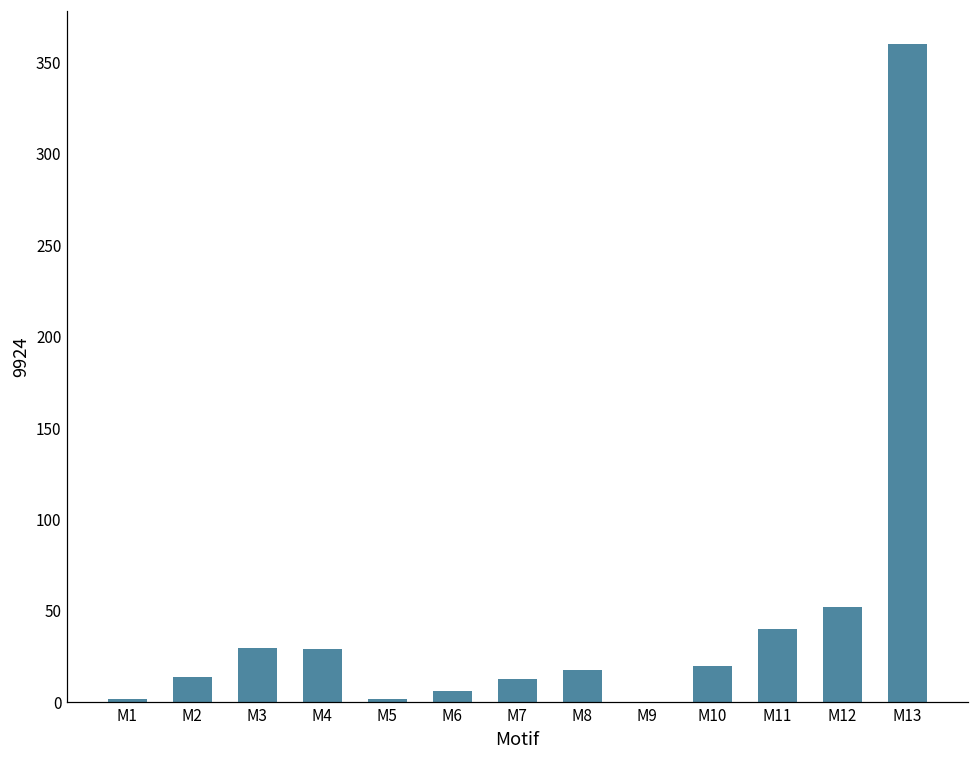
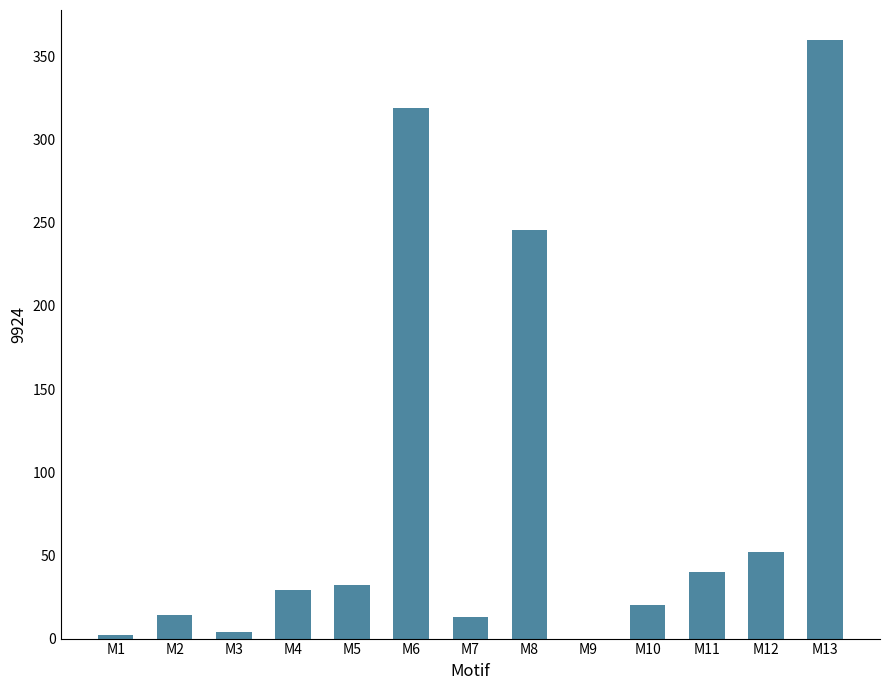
M3: 30 -> 4
M5: 2 -> 32
M6: 6 -> 319
M8: 18 -> 246
